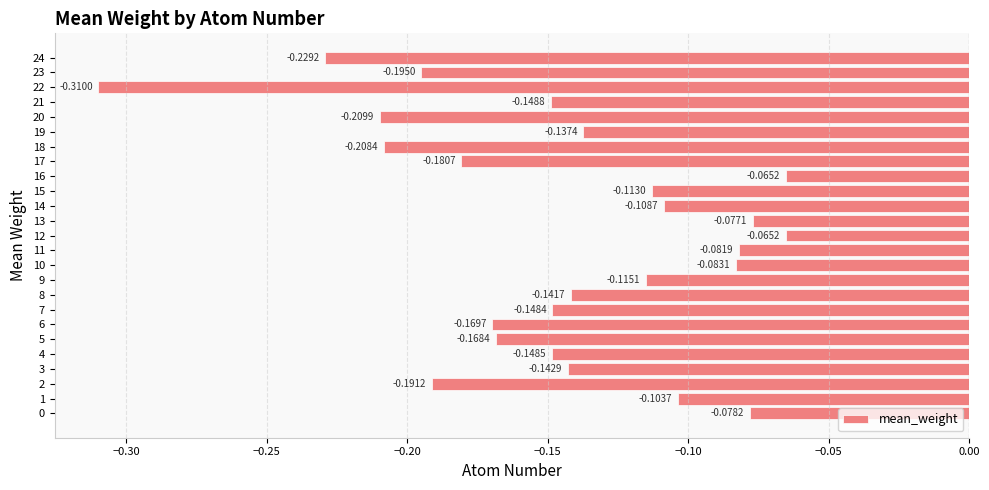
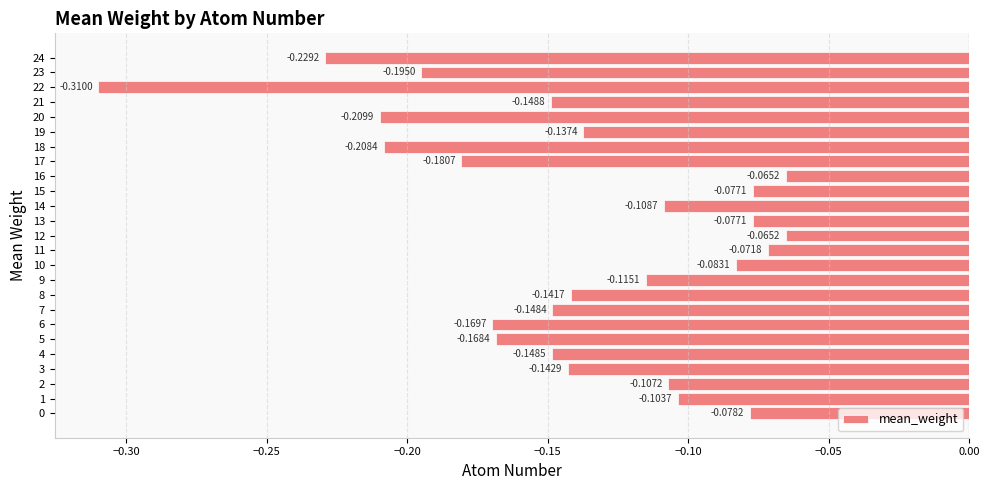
15: -0.1130 -> -0.0771
11: -0.0819 -> -0.0718
2: -0.1912 -> -0.1072
